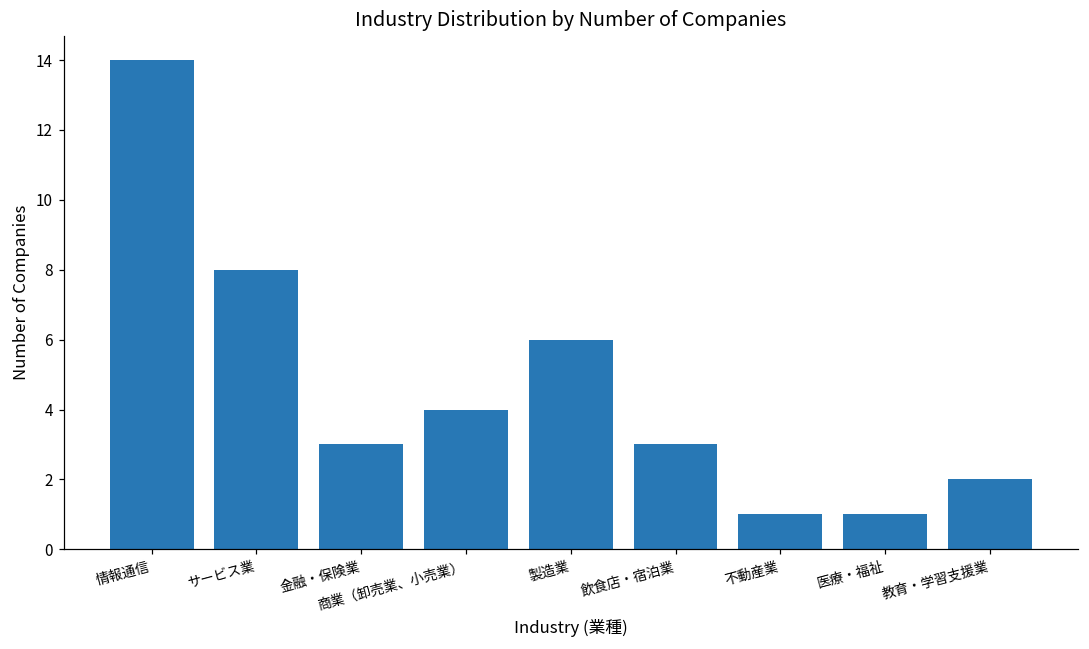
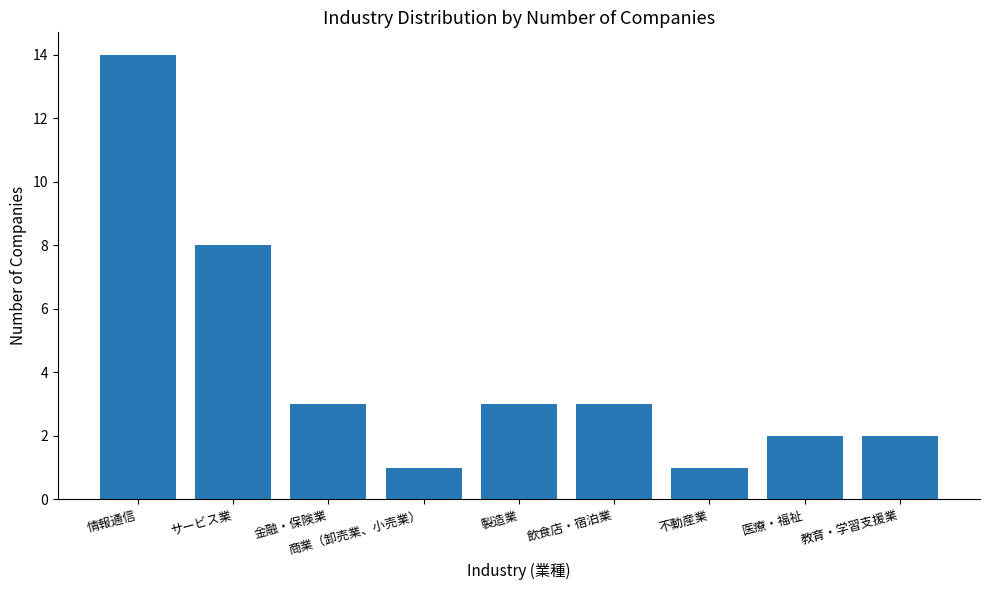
商業（卸売業、小売業）: 4 -> 1
製造業: 6 -> 3
医療・福祉: 1 -> 2
